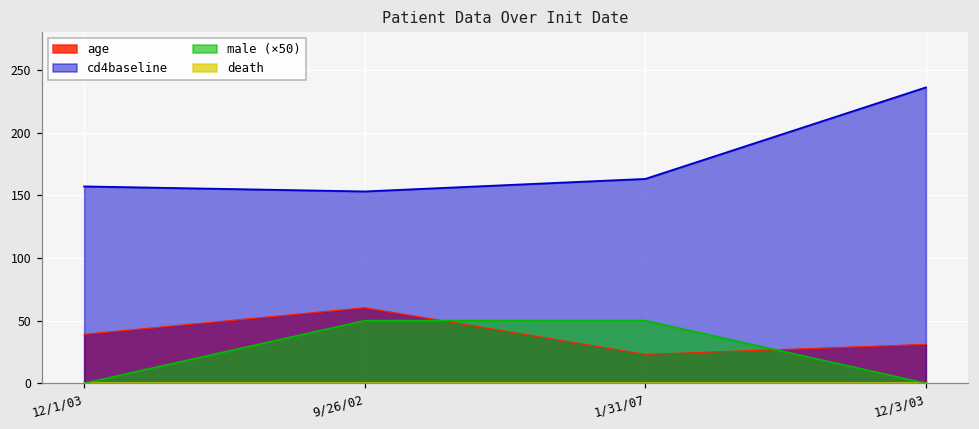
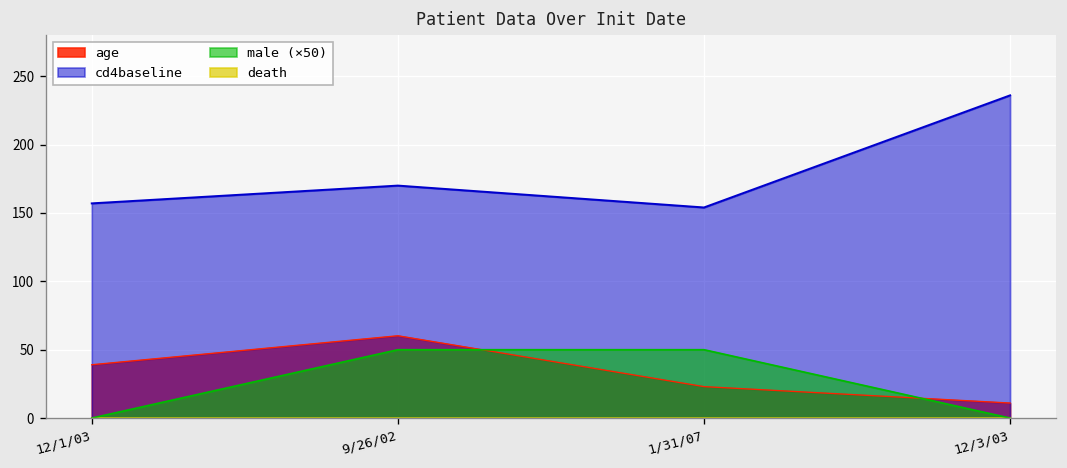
cd4baseline, 9/26/02: 153 -> 170
cd4baseline, 1/31/07: 163 -> 154
age, 12/3/03: 31 -> 11
